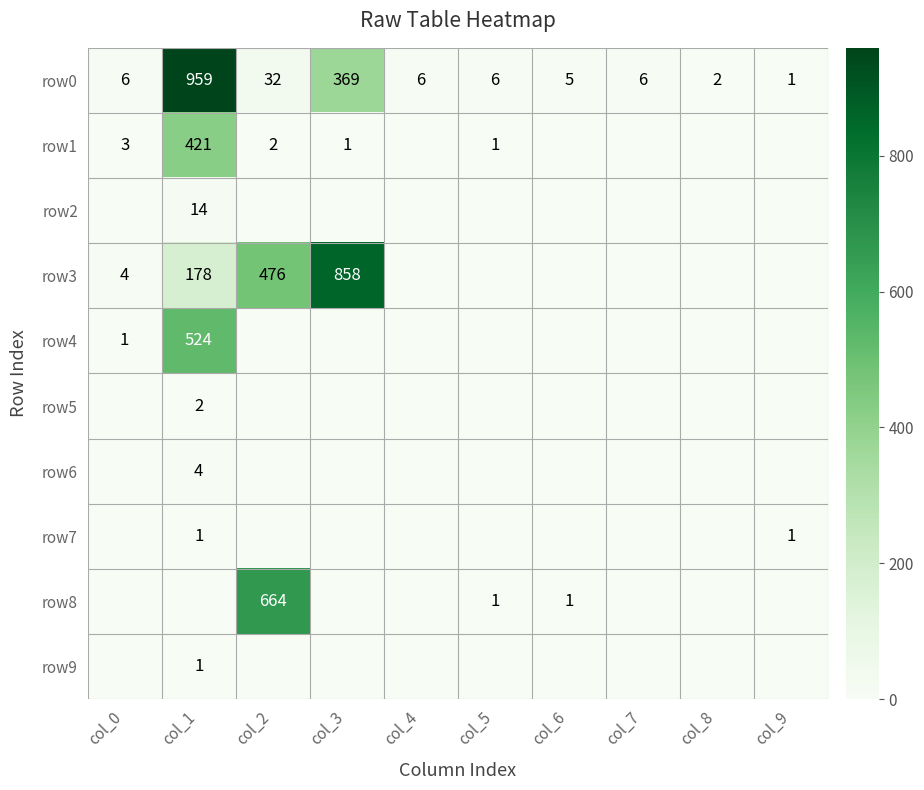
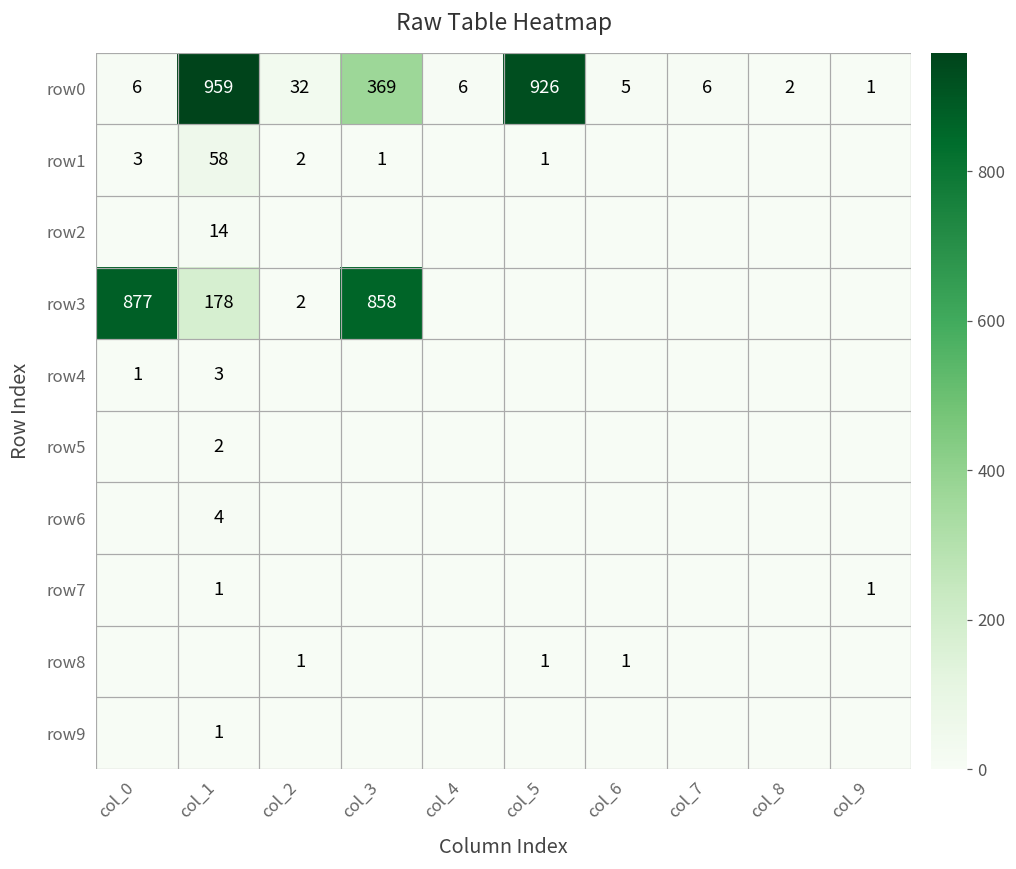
row0, col_5: 6 -> 926
row1, col_1: 421 -> 58
row3, col_0: 4 -> 877
row3, col_2: 476 -> 2
row4, col_1: 524 -> 3
row8, col_2: 664 -> 1
